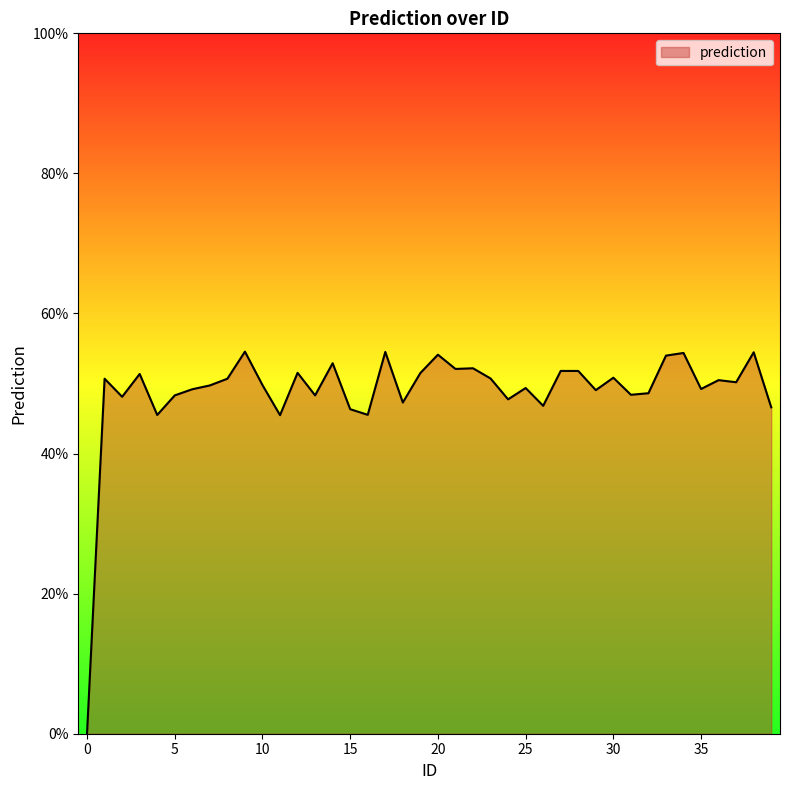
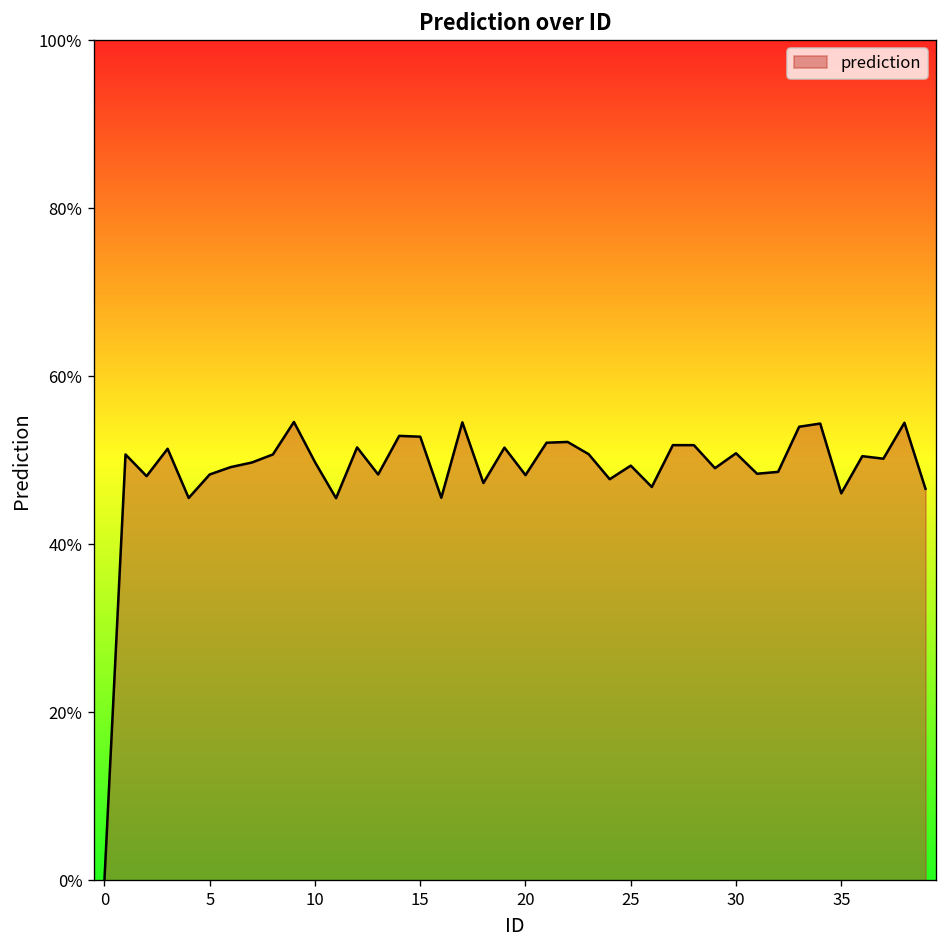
15: 46% -> 53%
20: 54% -> 48%
35: 49% -> 46%
